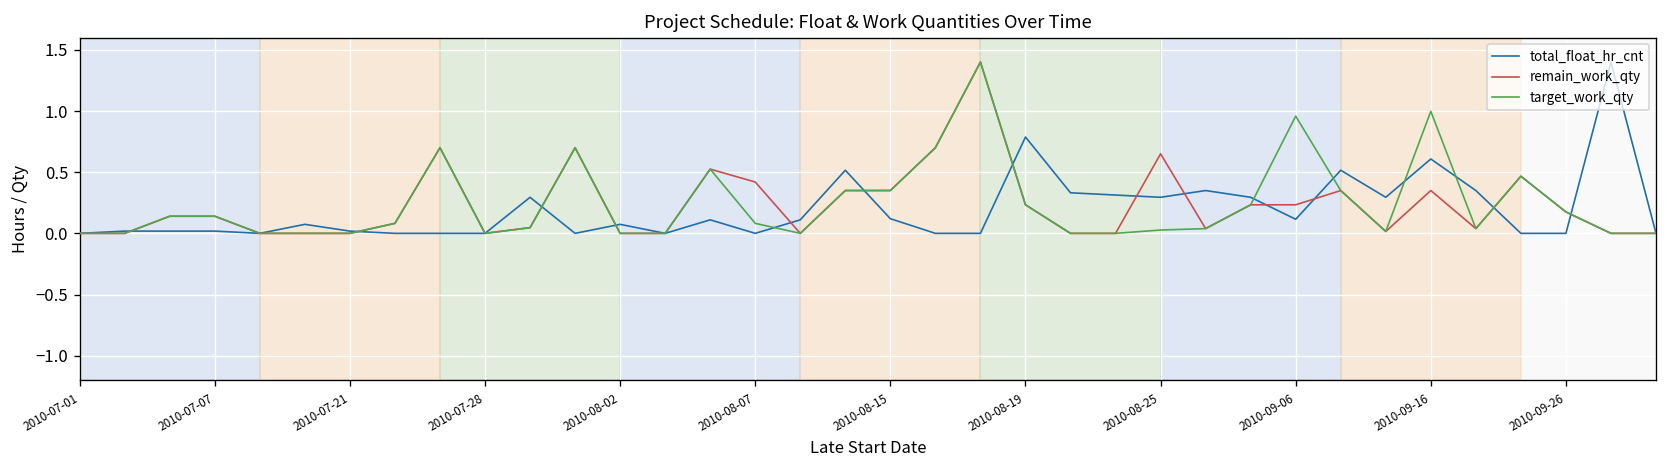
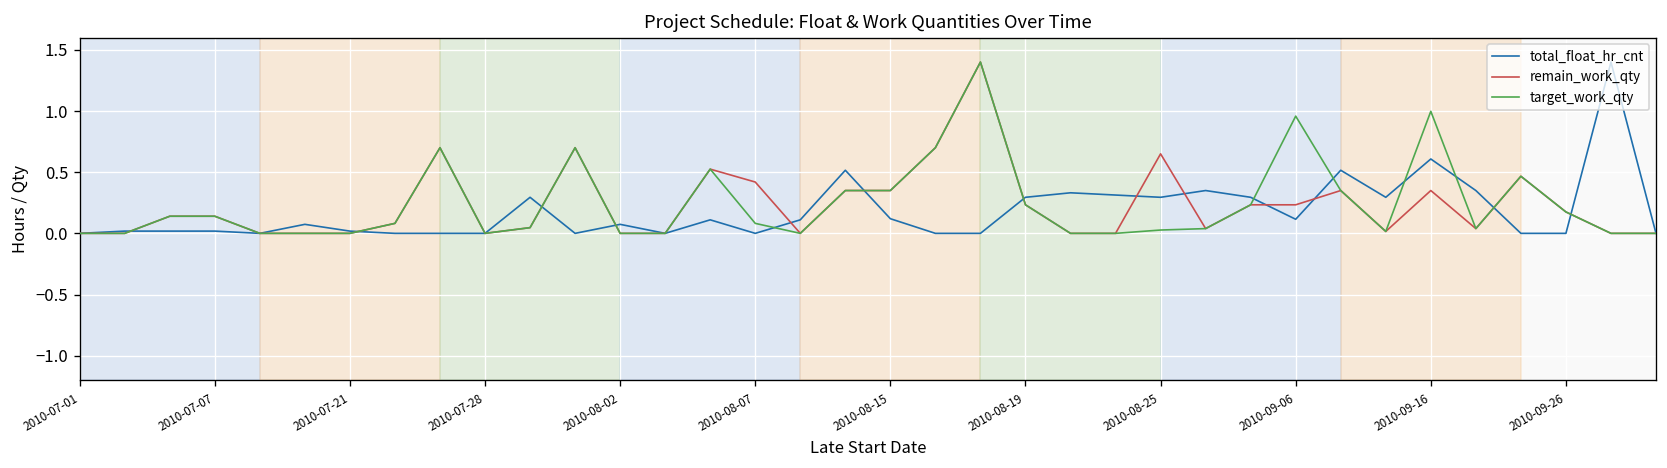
total_float_hr_cnt, 2010-08-19: 0.79 -> 0.29
